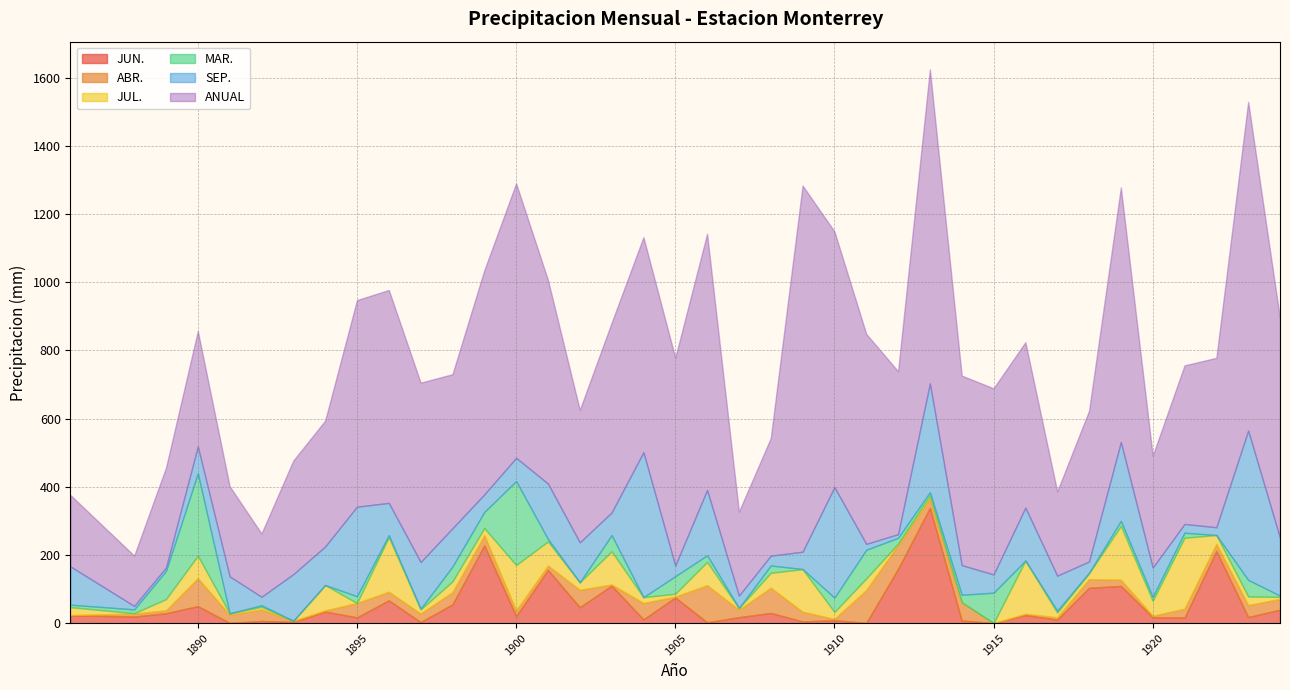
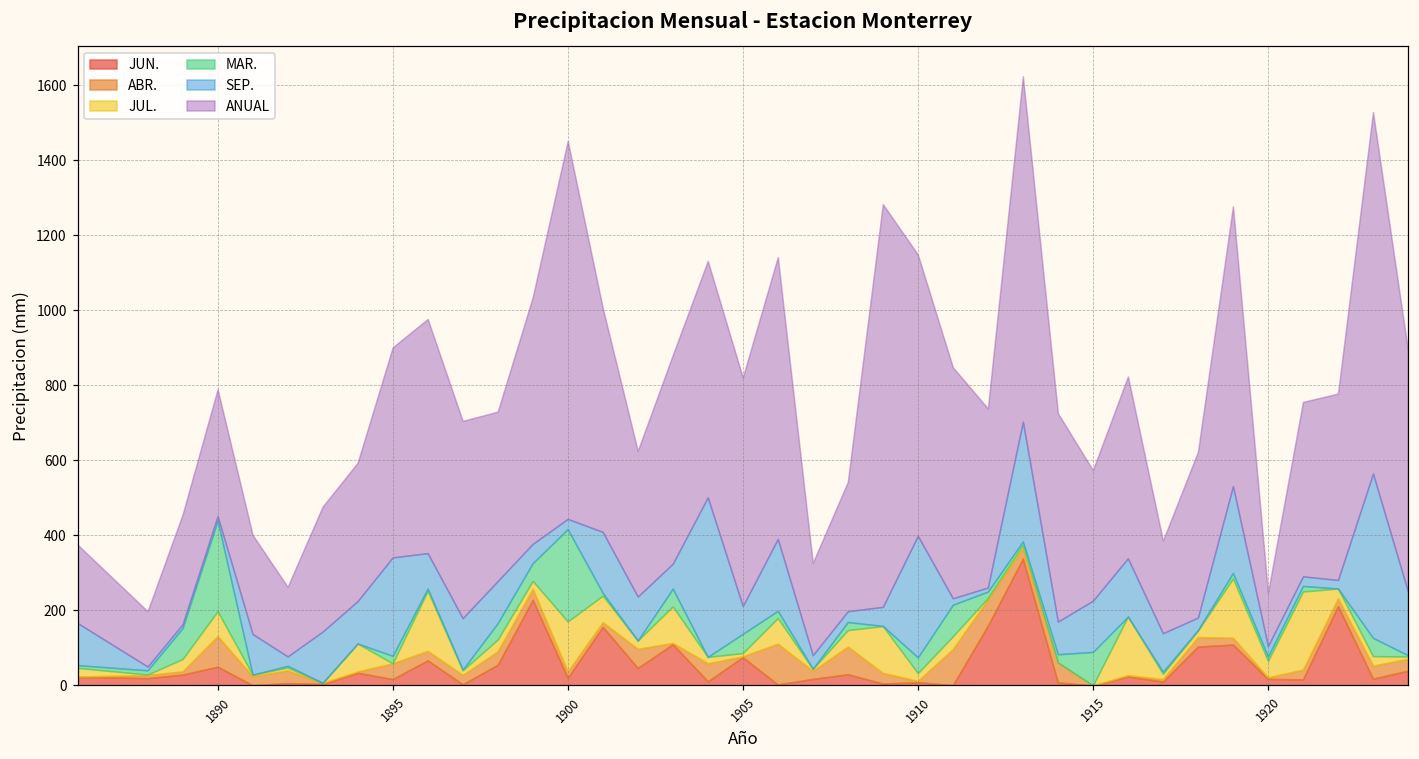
SEP., 1890: 80 -> 10
ANUAL, 1895: 610 -> 560
SEP., 1900: 70 -> 30
ANUAL, 1900: 800 -> 1010
SEP., 1905: 30 -> 70
SEP., 1915: 50 -> 140
ANUAL, 1915: 550 -> 350
SEP., 1920: 90 -> 30
ANUAL, 1920: 330 -> 140
